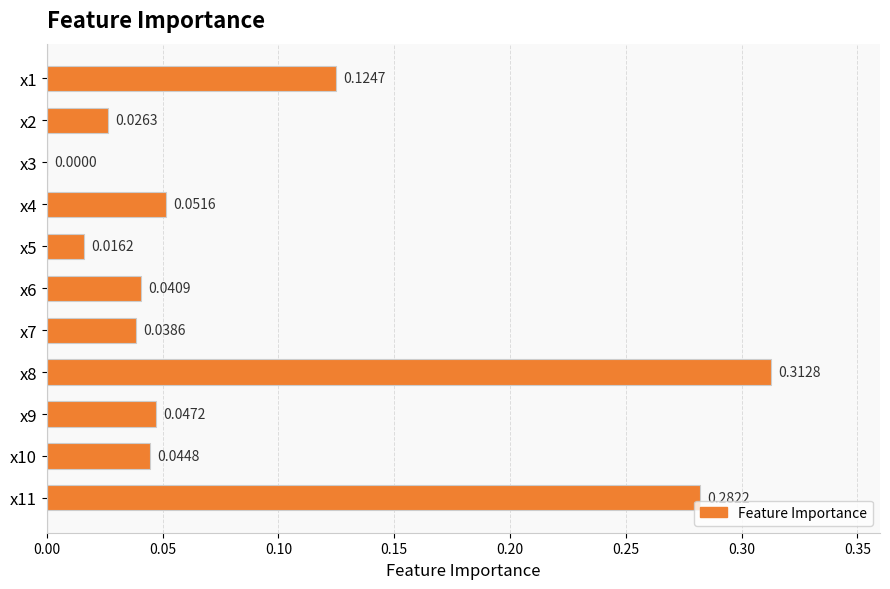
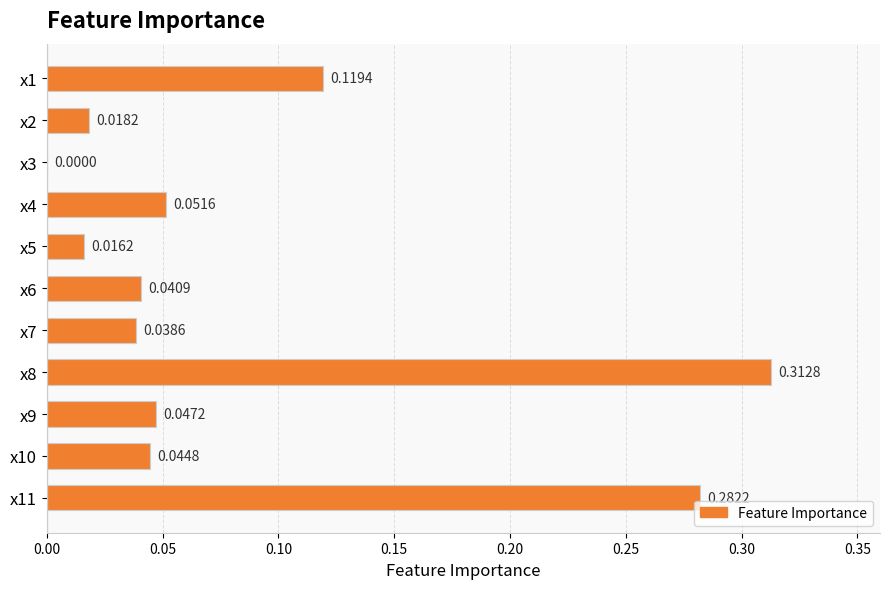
x1: 0.1247 -> 0.1194
x2: 0.0263 -> 0.0182
